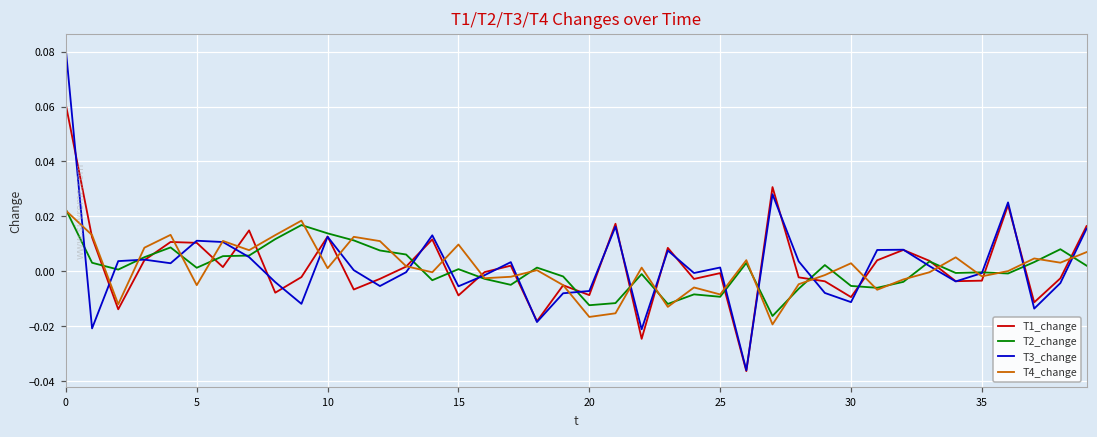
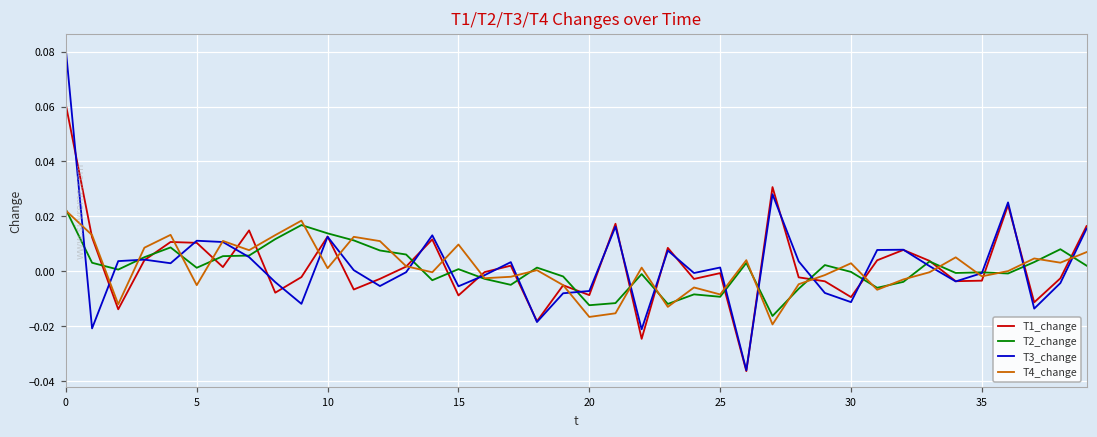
T2_change, 30: -0.005 -> 0.000
